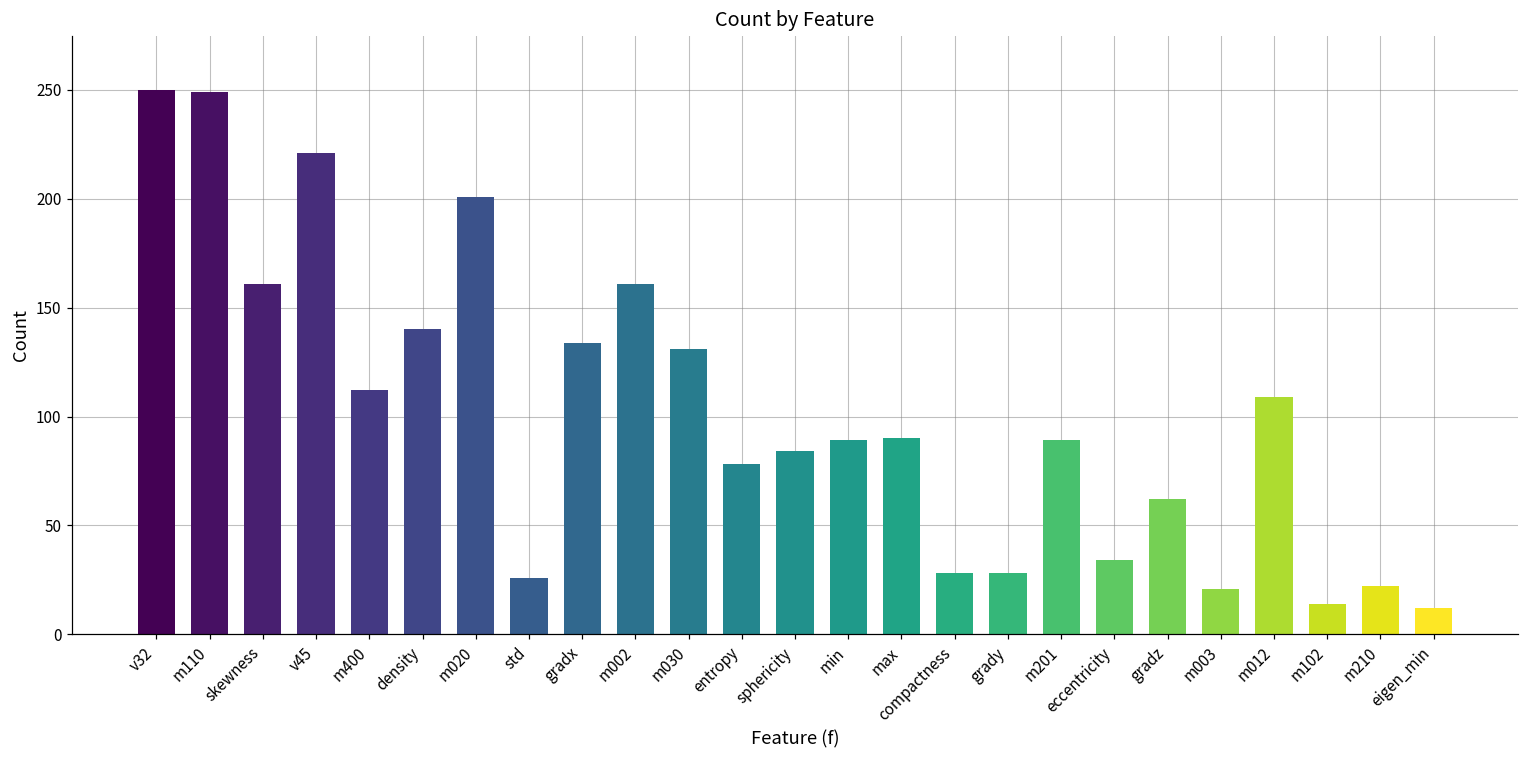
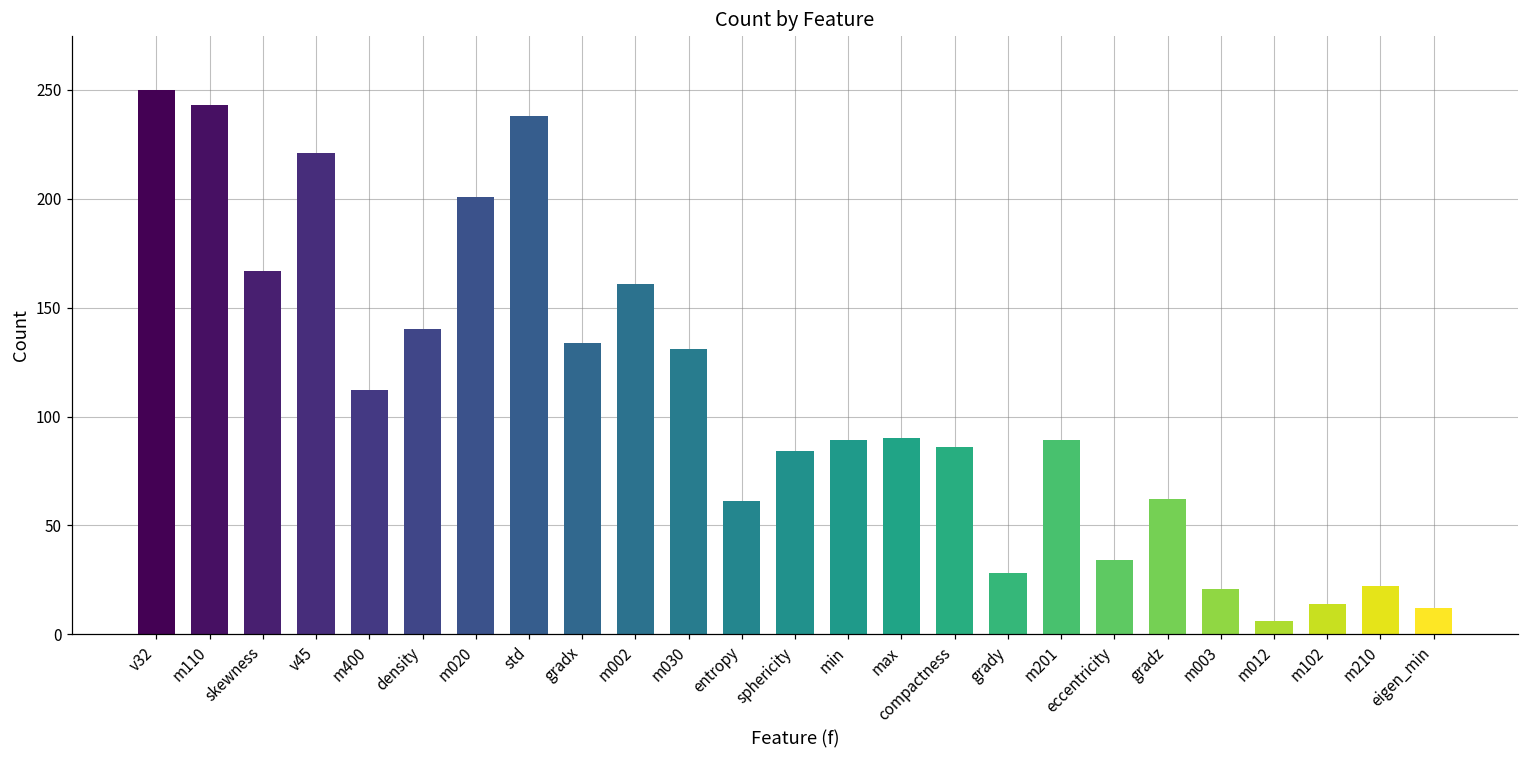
m110: 249 -> 243
skewness: 161 -> 167
std: 26 -> 238
entropy: 78 -> 61
compactness: 28 -> 86
m012: 109 -> 6
